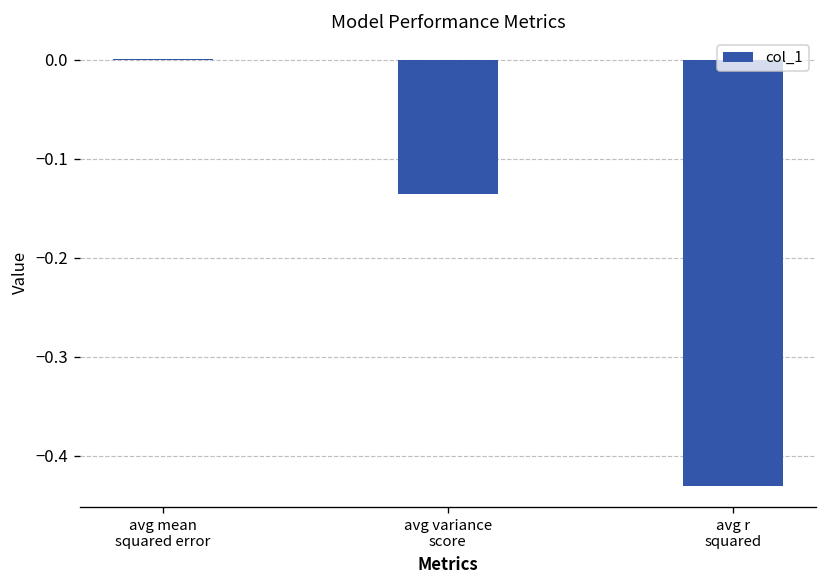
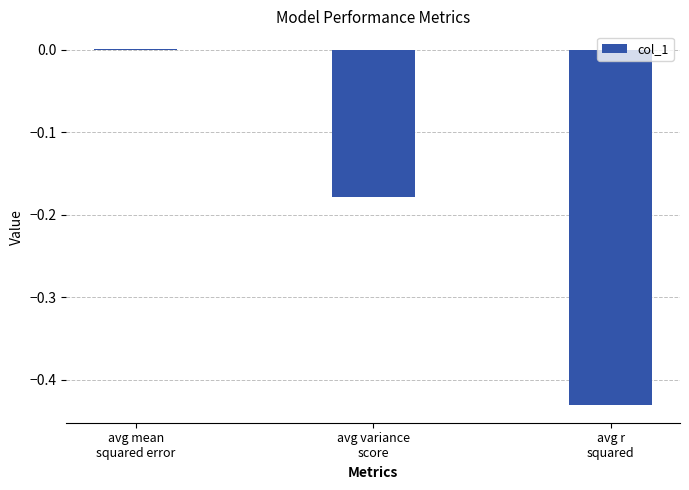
avg variance score: -0.14 -> -0.18
